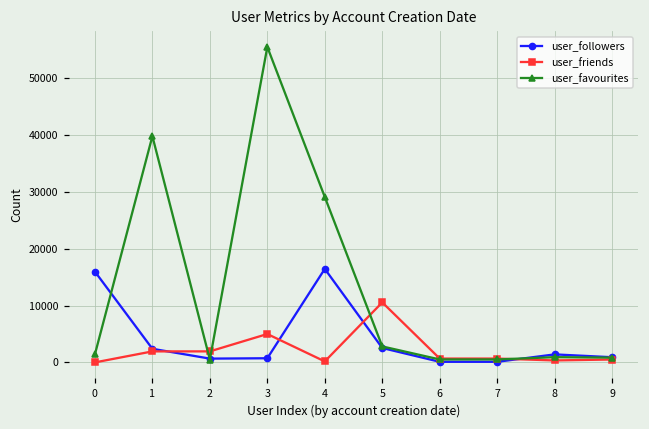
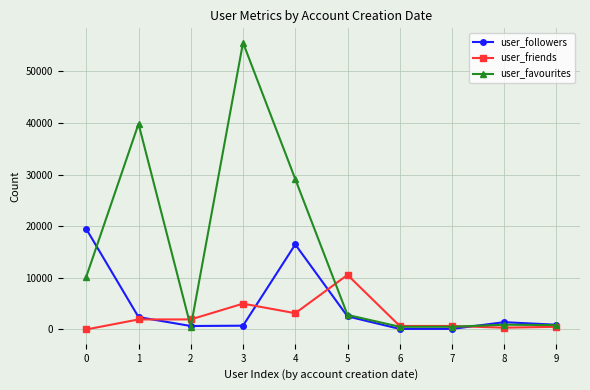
user_followers, 0: 16000 -> 19000
user_favourites, 0: 1000 -> 10000
user_friends, 4: 0 -> 3000
